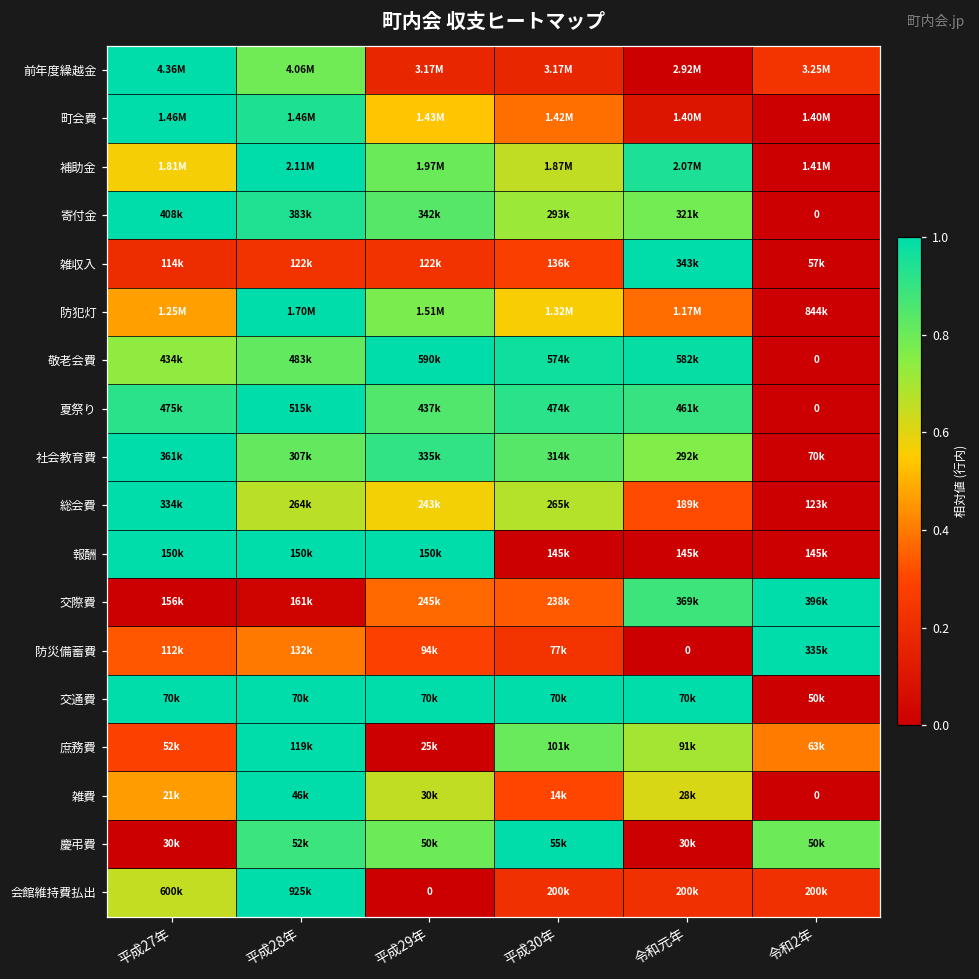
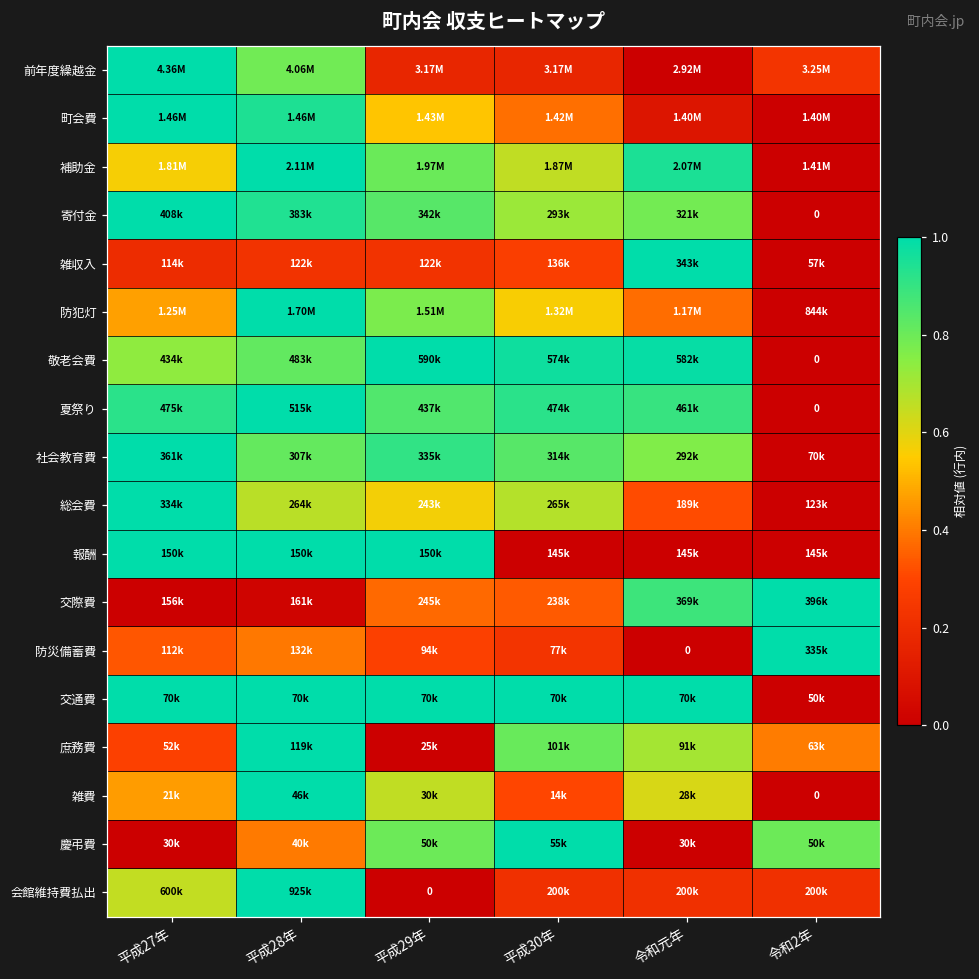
慶弔費, 平成28年: 52k -> 40k
